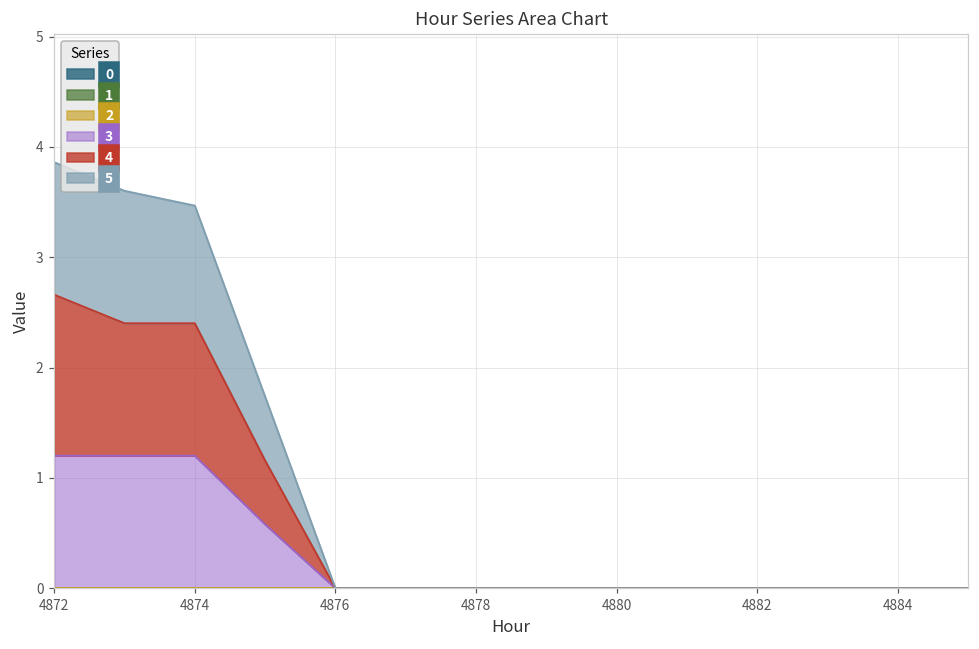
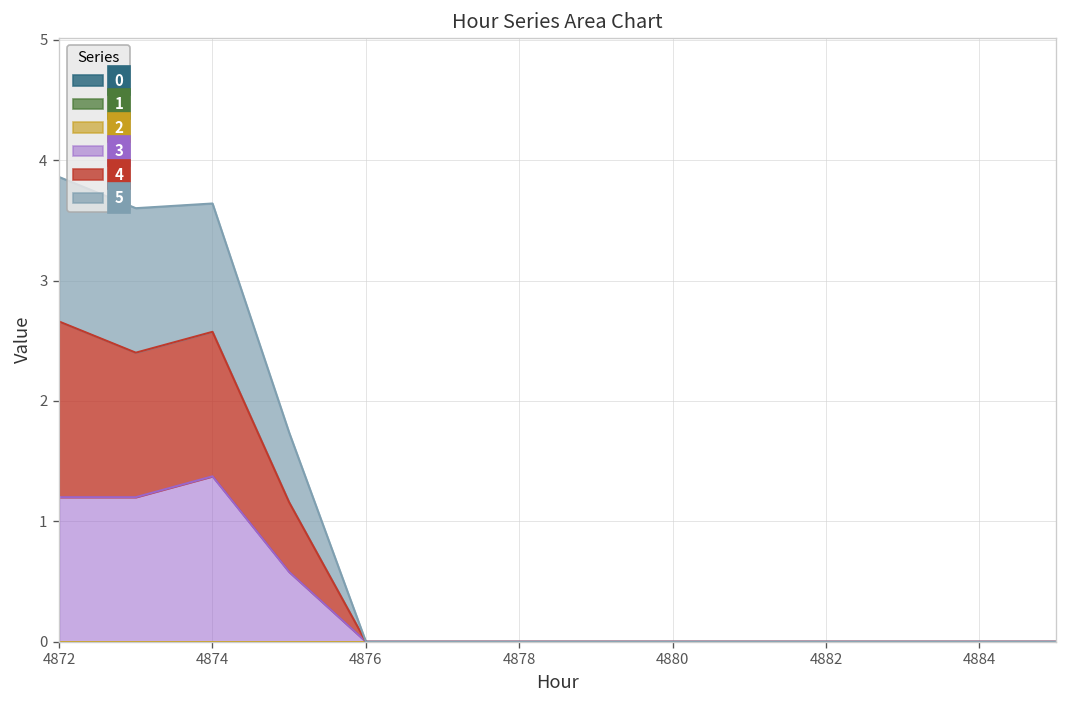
3, 4874: 1.20 -> 1.37
